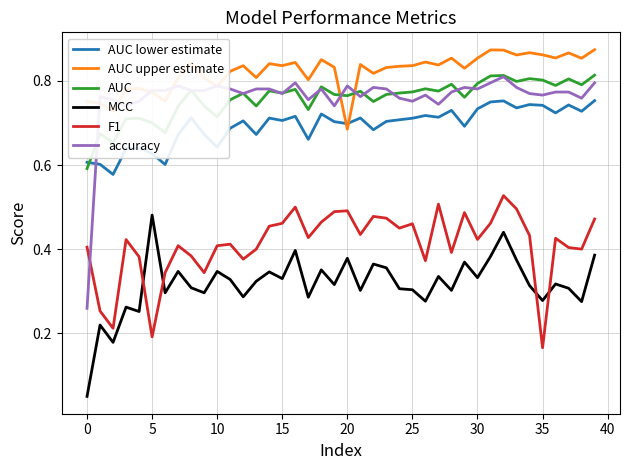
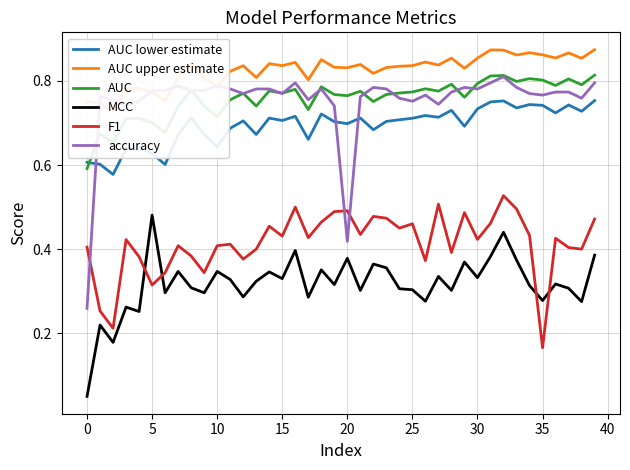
F1, 5: 0.19 -> 0.31
F1, 15: 0.46 -> 0.43
AUC upper estimate, 20: 0.69 -> 0.83
accuracy, 20: 0.79 -> 0.42
